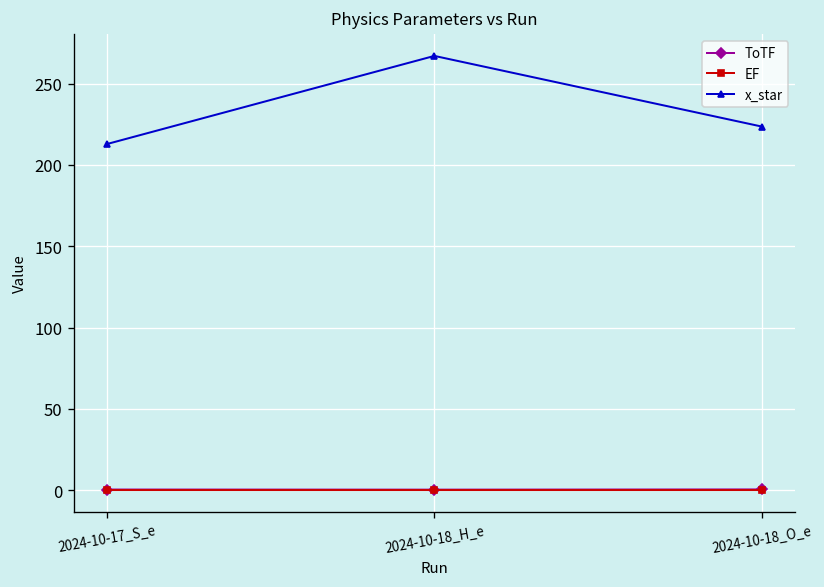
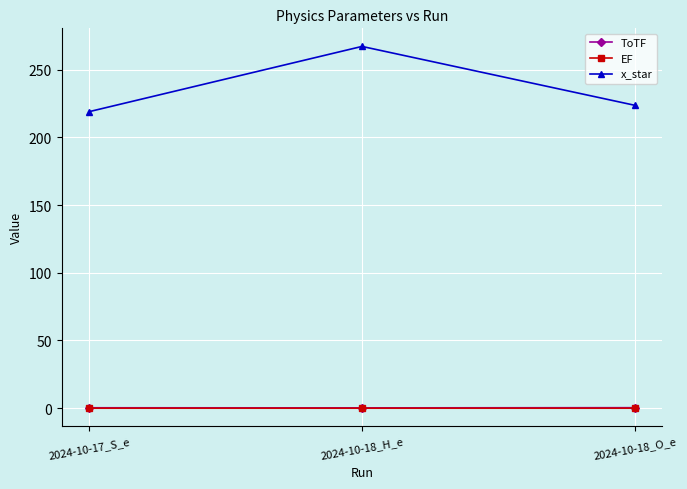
x_star, 2024-10-17_S_e: 213 -> 219
